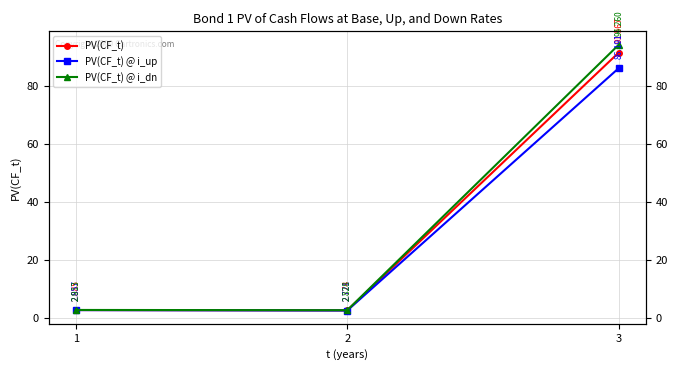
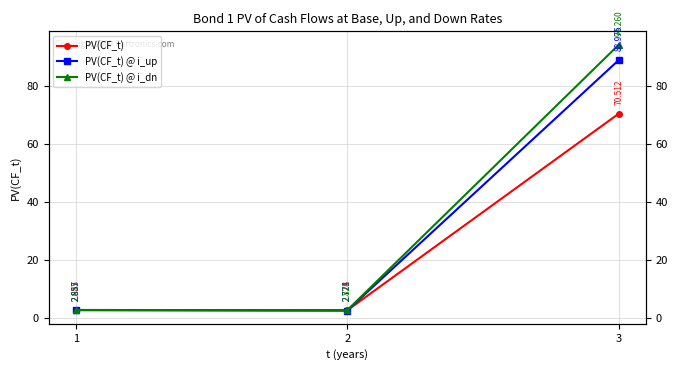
PV(CF_t), 3: 91.567 -> 70.512
PV(CF_t) @ i_up, 3: 86.191 -> 88.975
